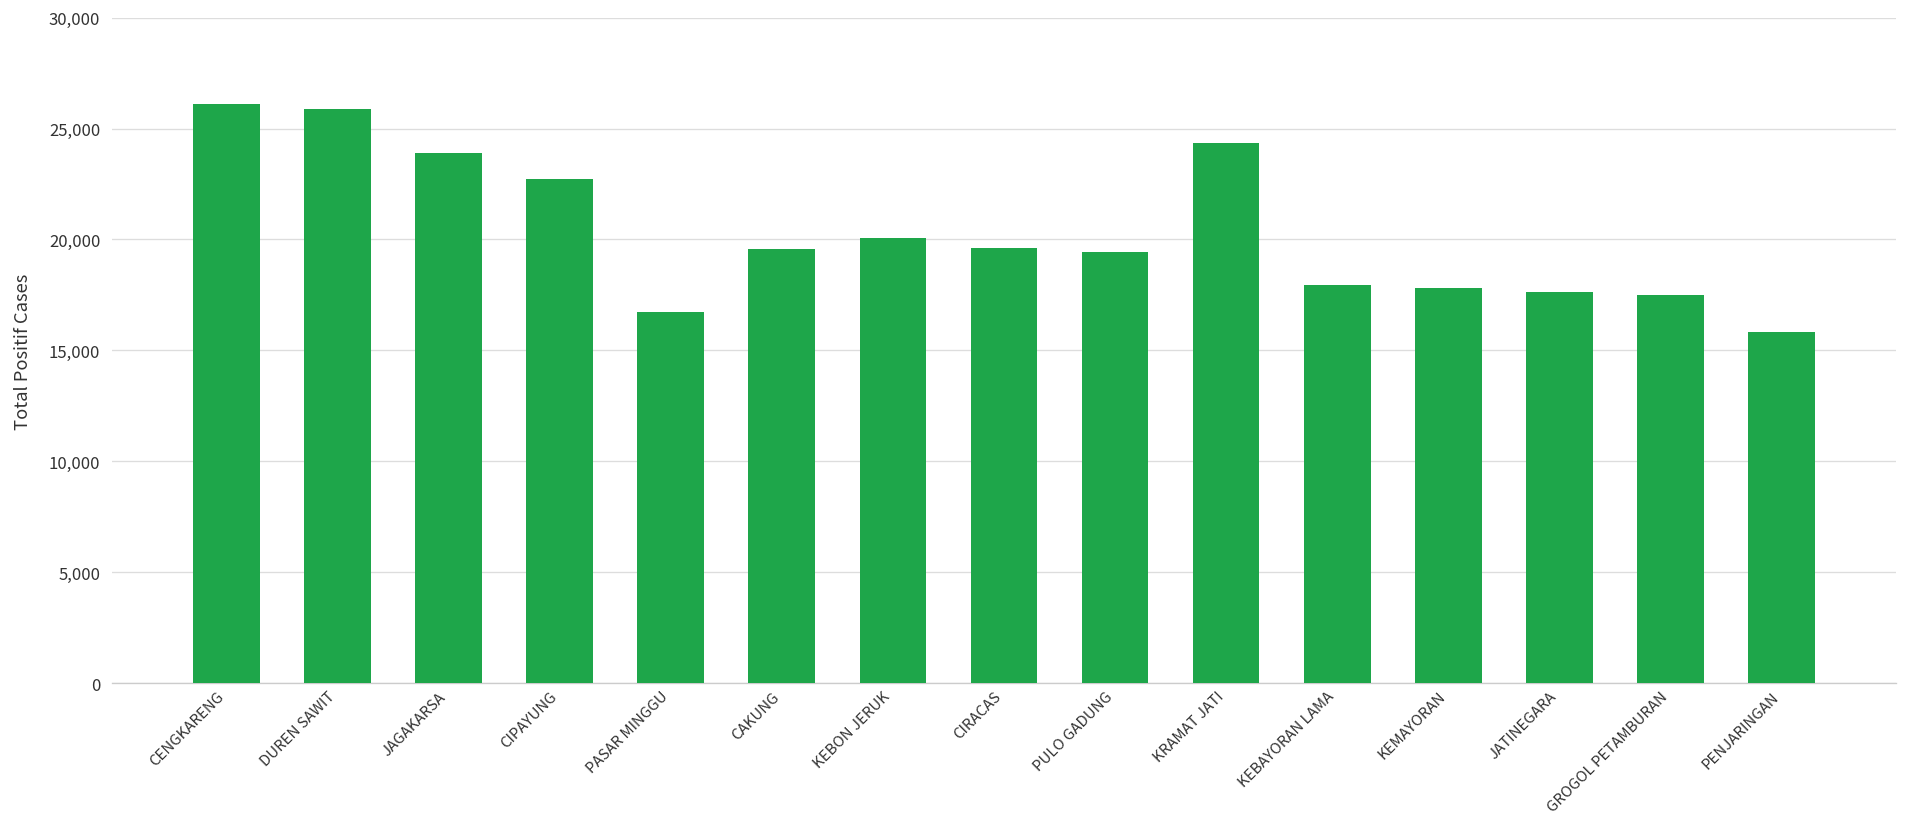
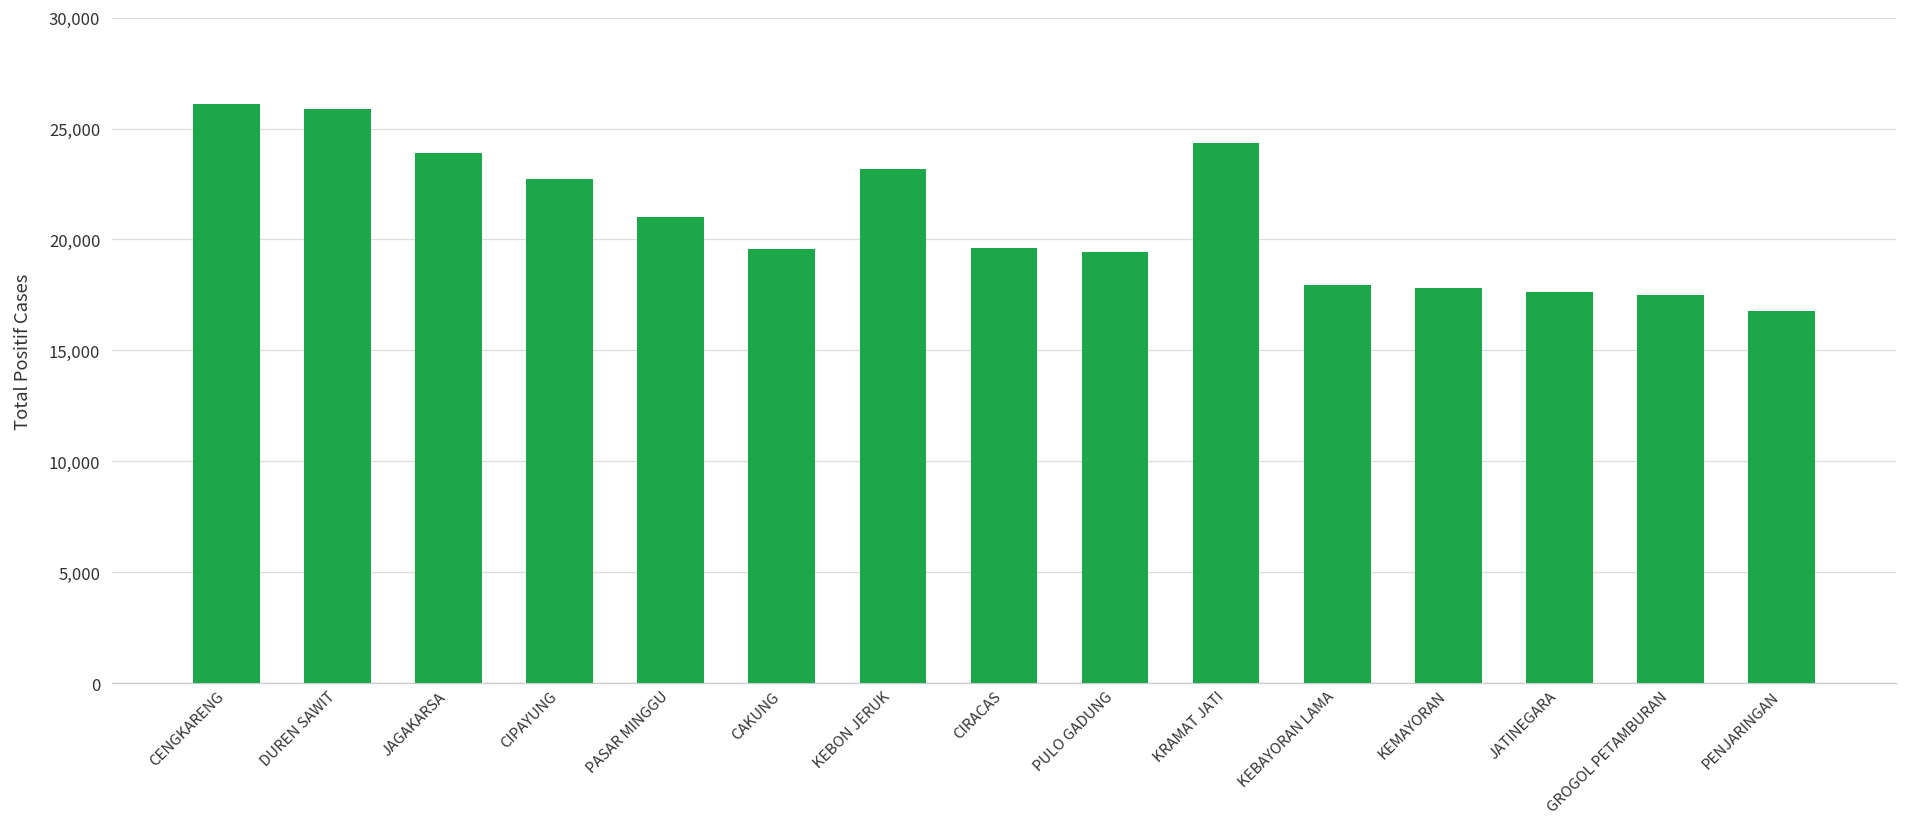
PASAR MINGGU: 16,700 -> 21,000
KEBON JERUK: 20,100 -> 23,200
PENJARINGAN: 15,800 -> 16,800
